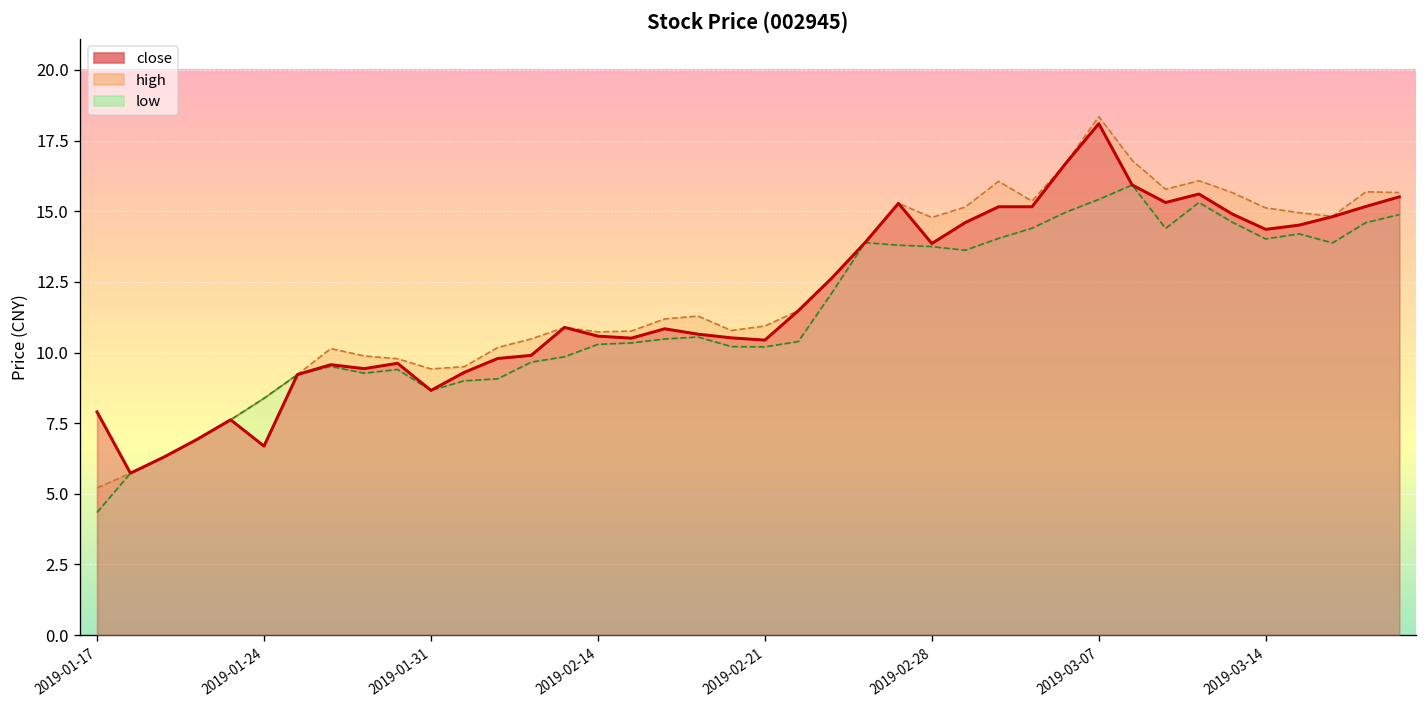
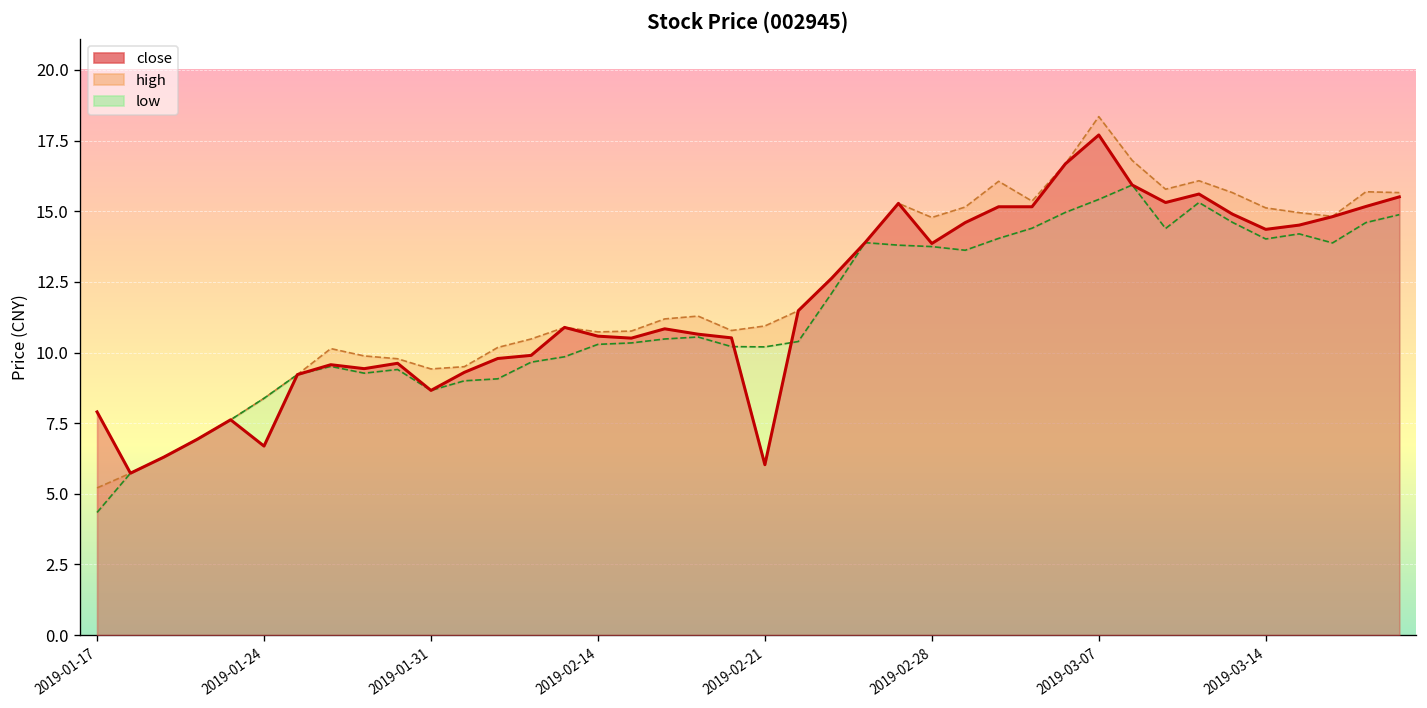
close, 2019-02-21: 10.4 -> 6.0
close, 2019-03-07: 18.1 -> 17.7
